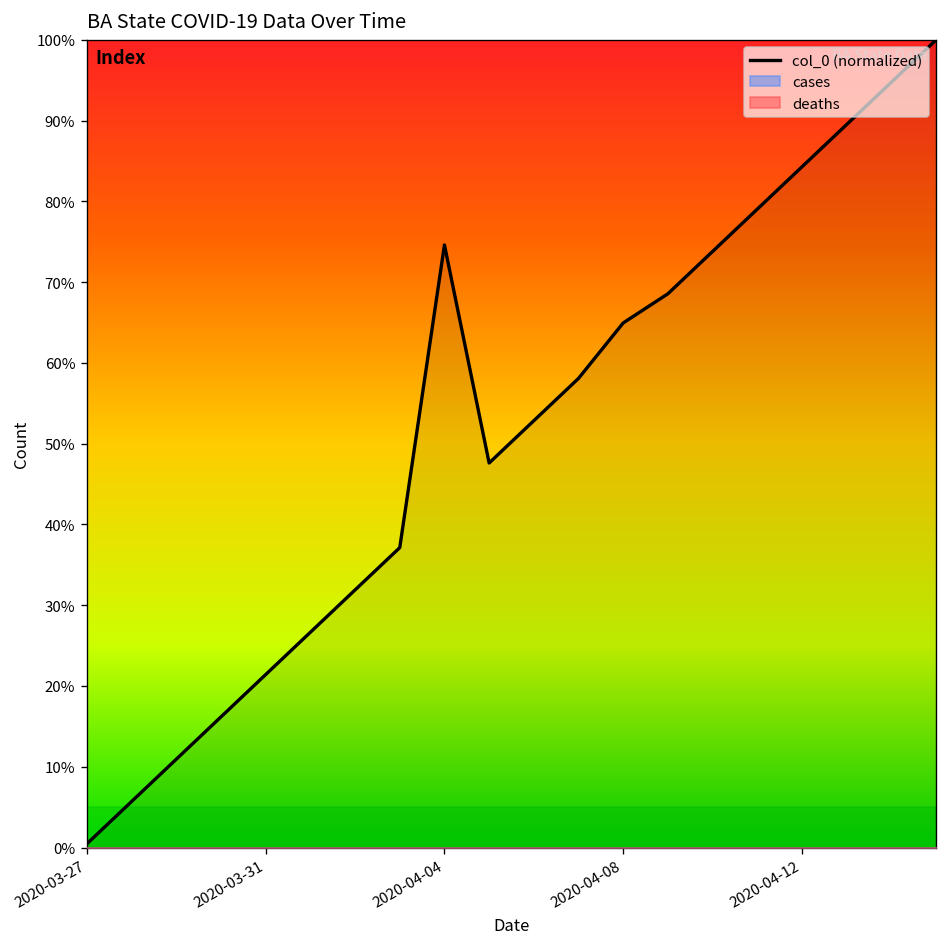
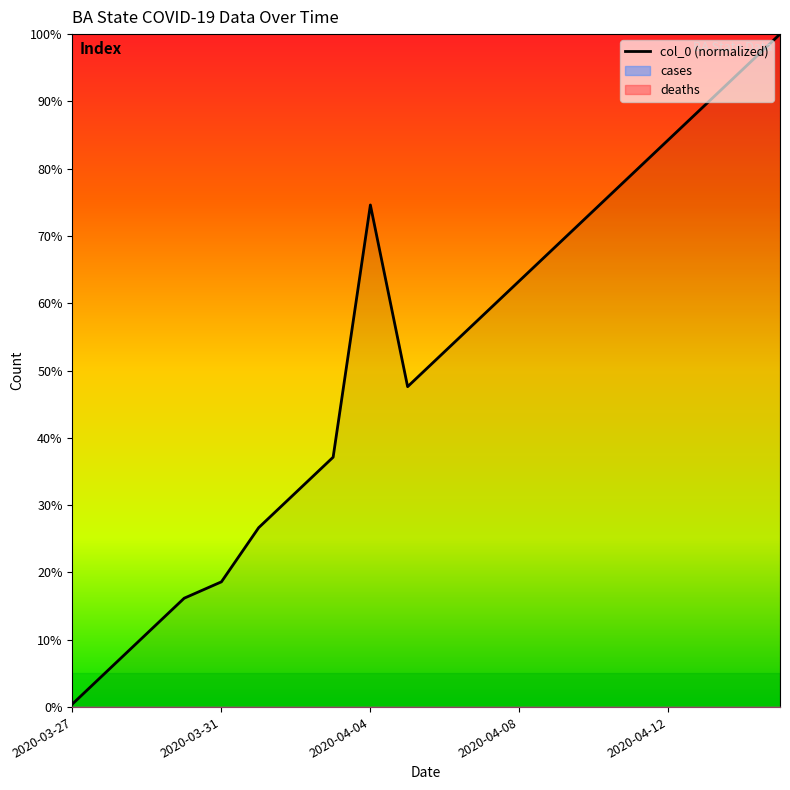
col_0 (normalized), 2020-03-31: 21% -> 19%
col_0 (normalized), 2020-04-08: 65% -> 63%
